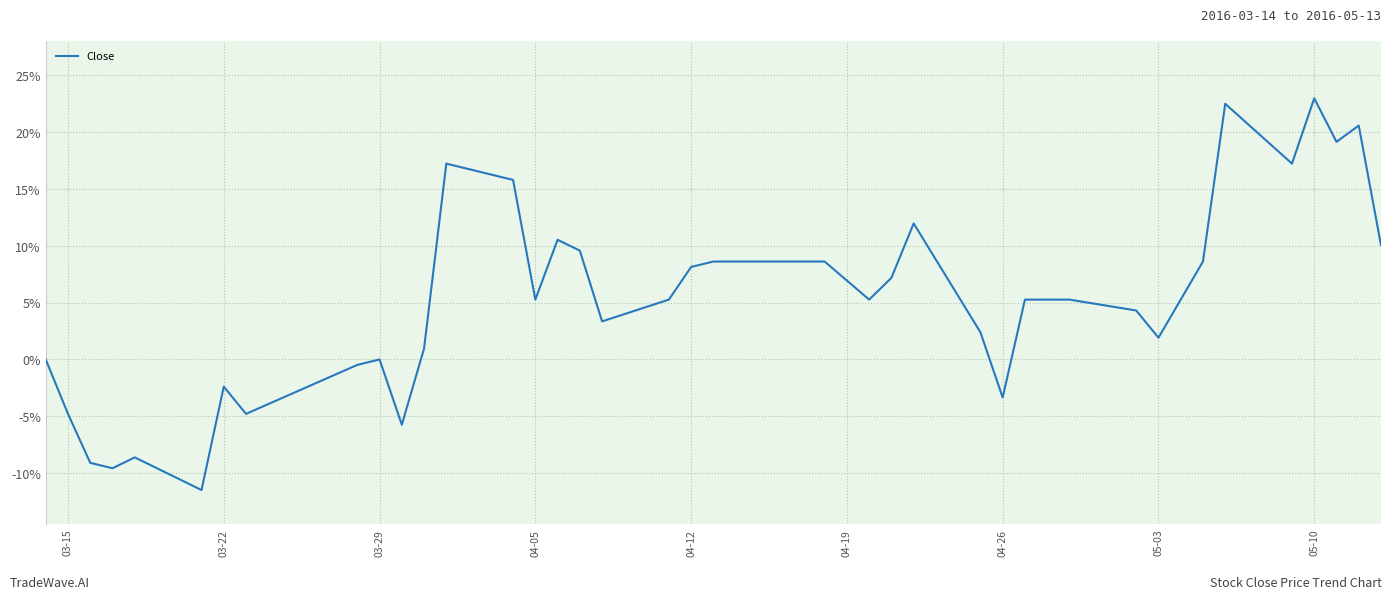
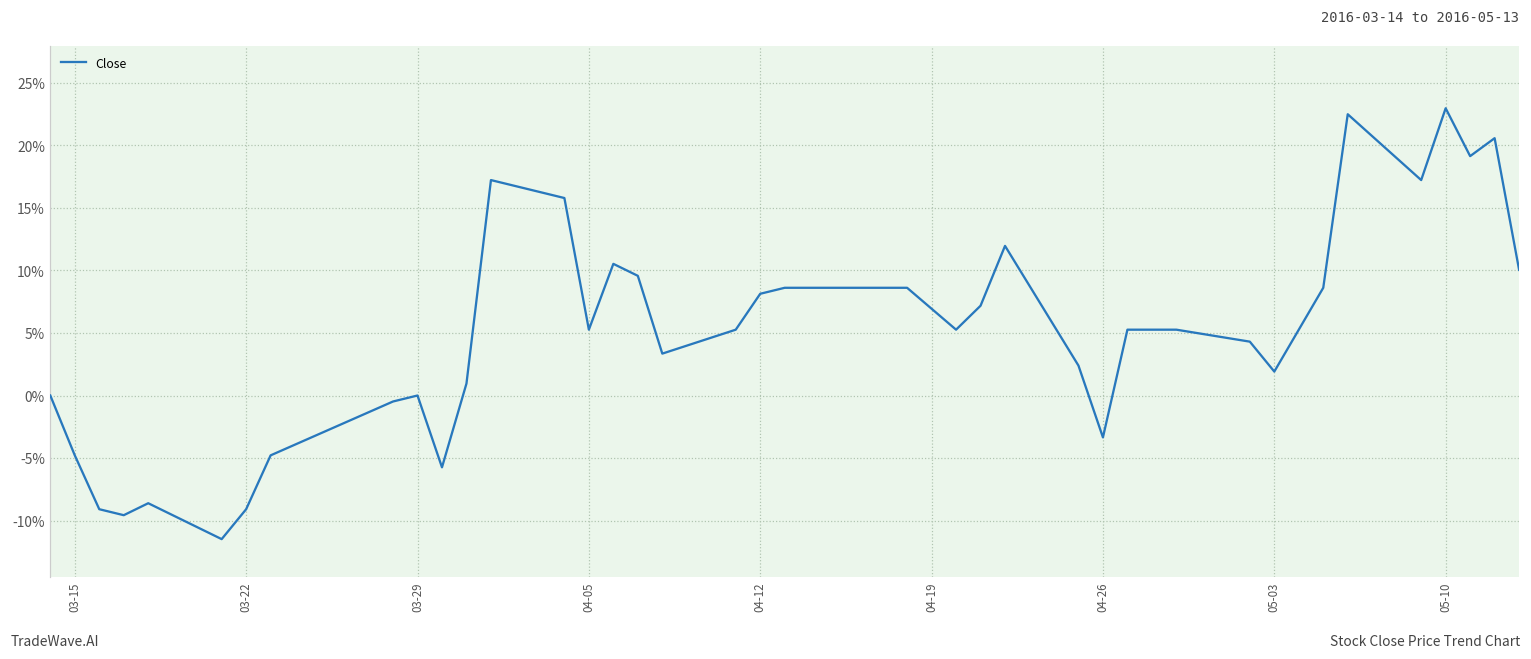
03-22: -2.4% -> -9.1%
